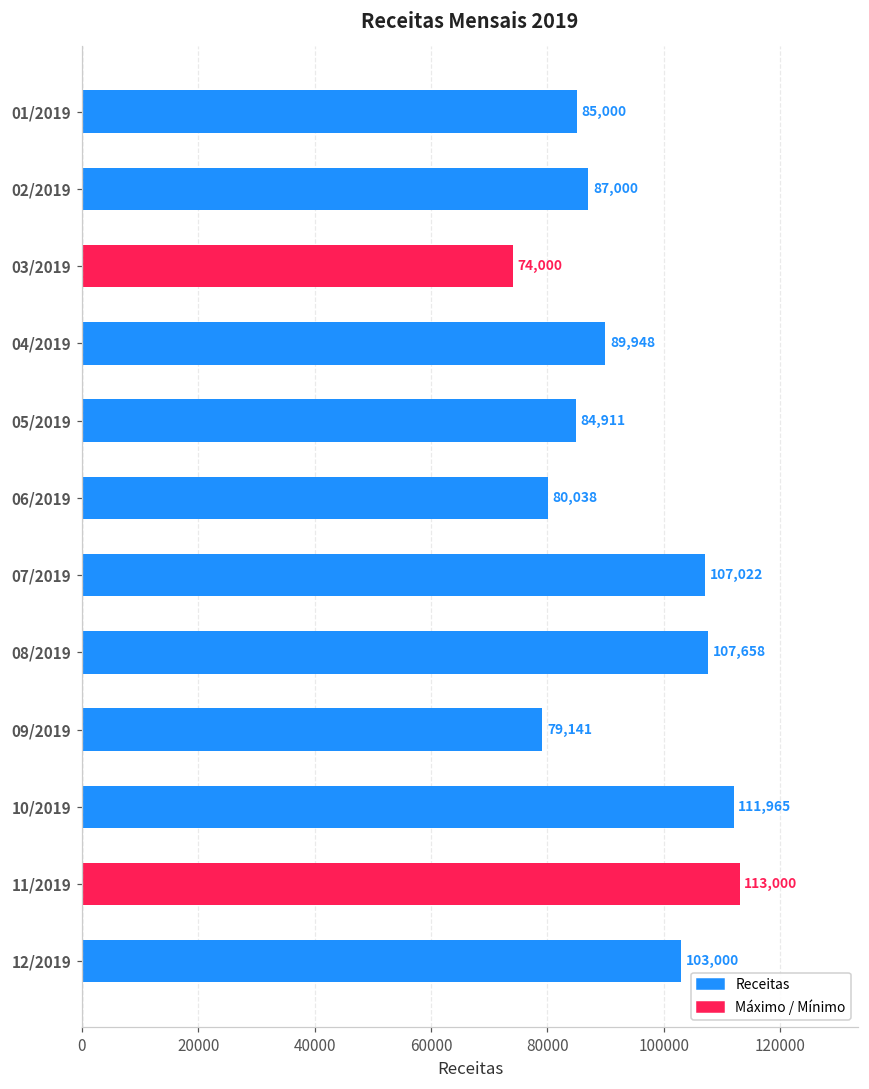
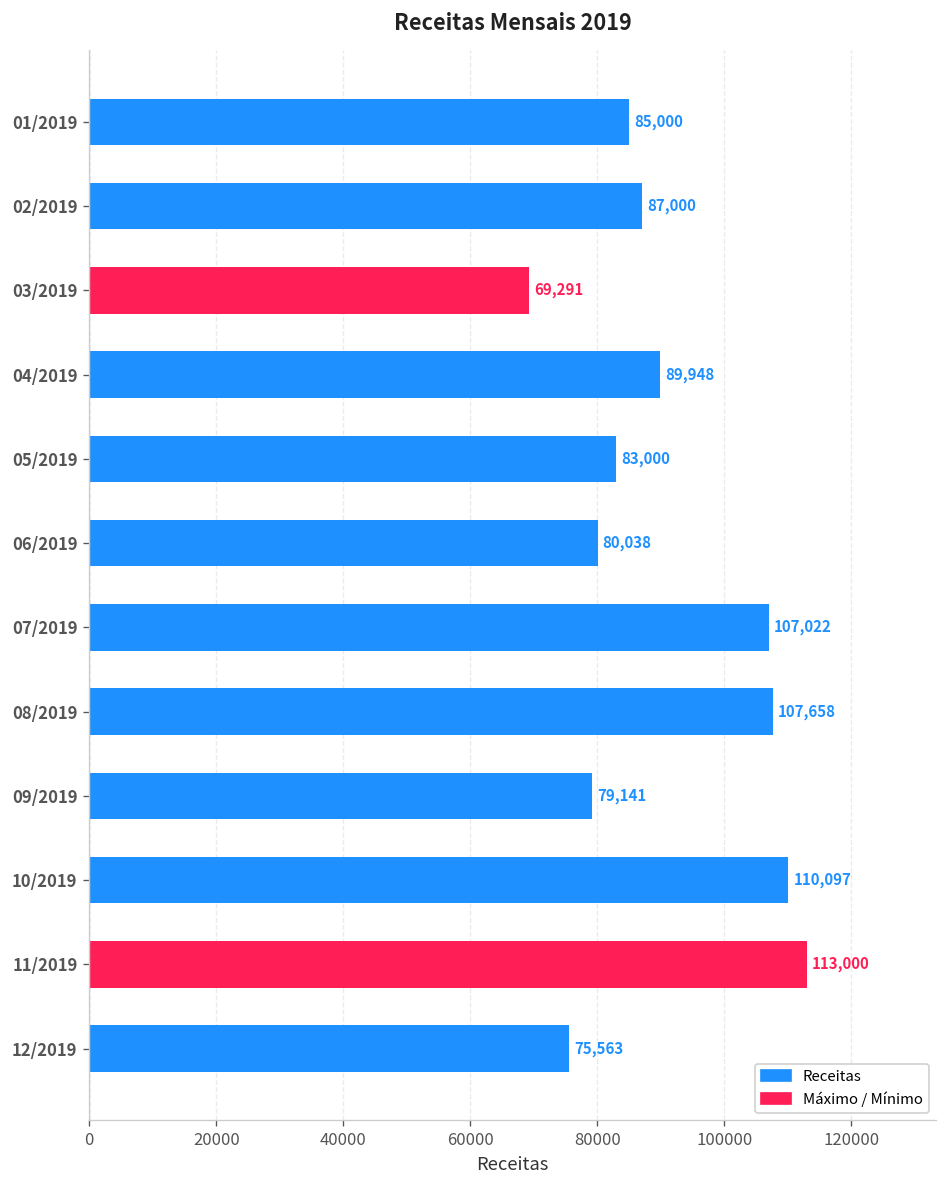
03/2019: 74,000 -> 69,291
05/2019: 84,911 -> 83,000
10/2019: 111,965 -> 110,097
12/2019: 103,000 -> 75,563
